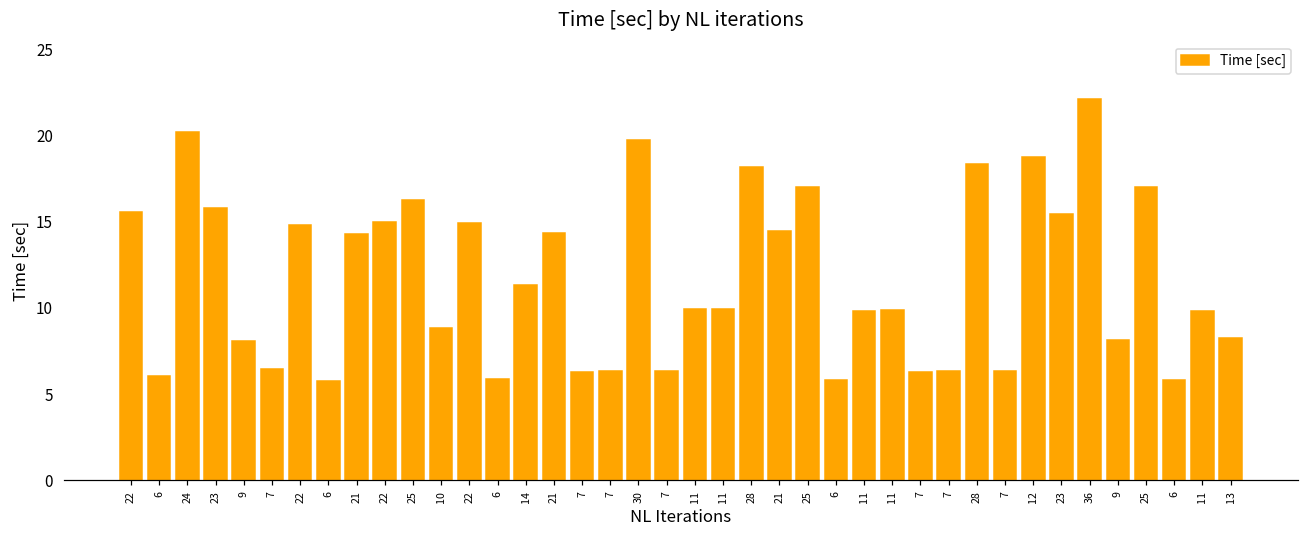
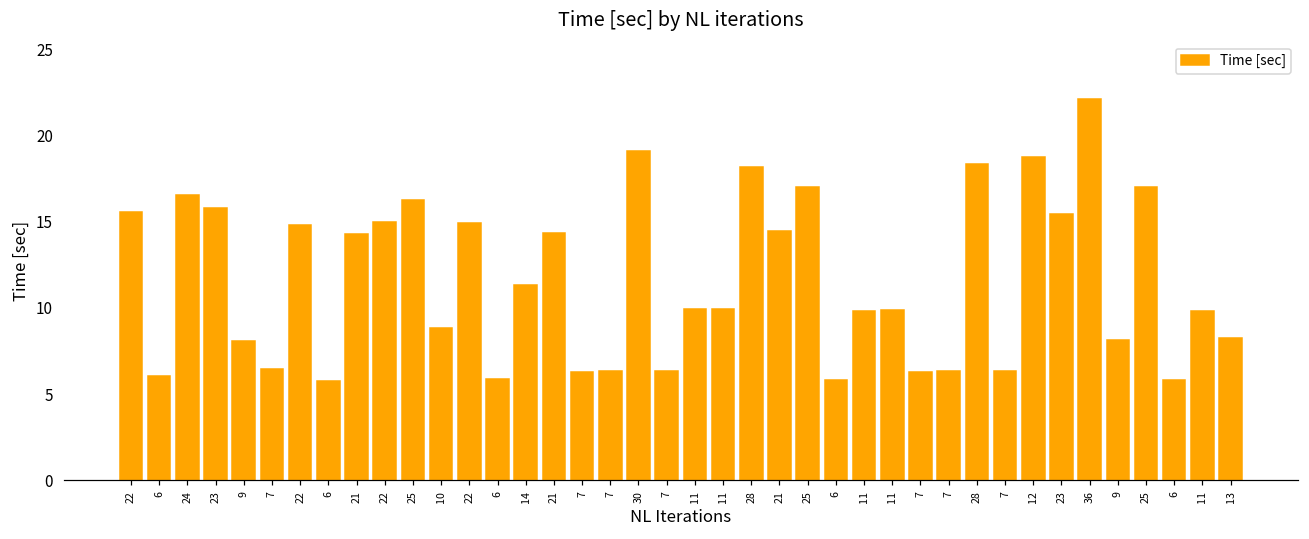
24: 20.2 -> 16.5
30: 19.7 -> 19.1
